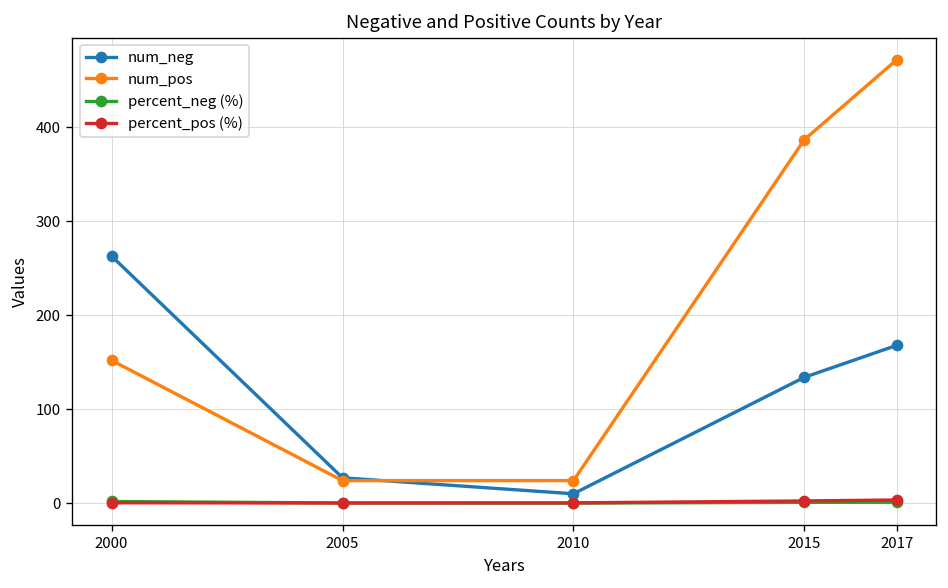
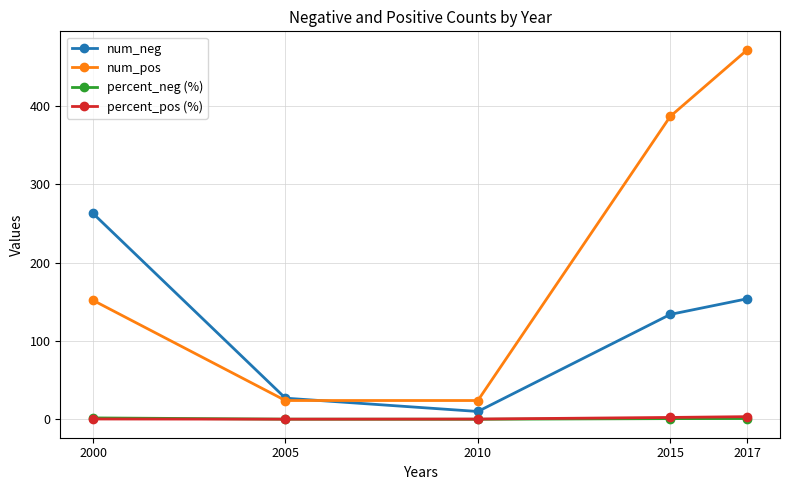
num_neg, 2017: 170 -> 150
